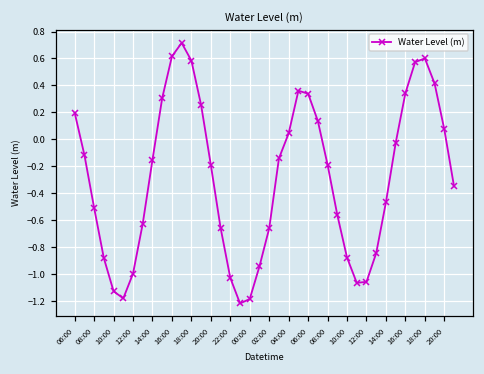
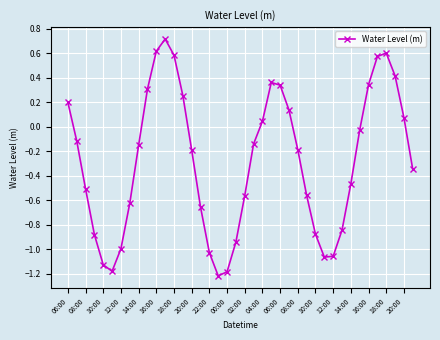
02:00: -0.66 -> -0.56
